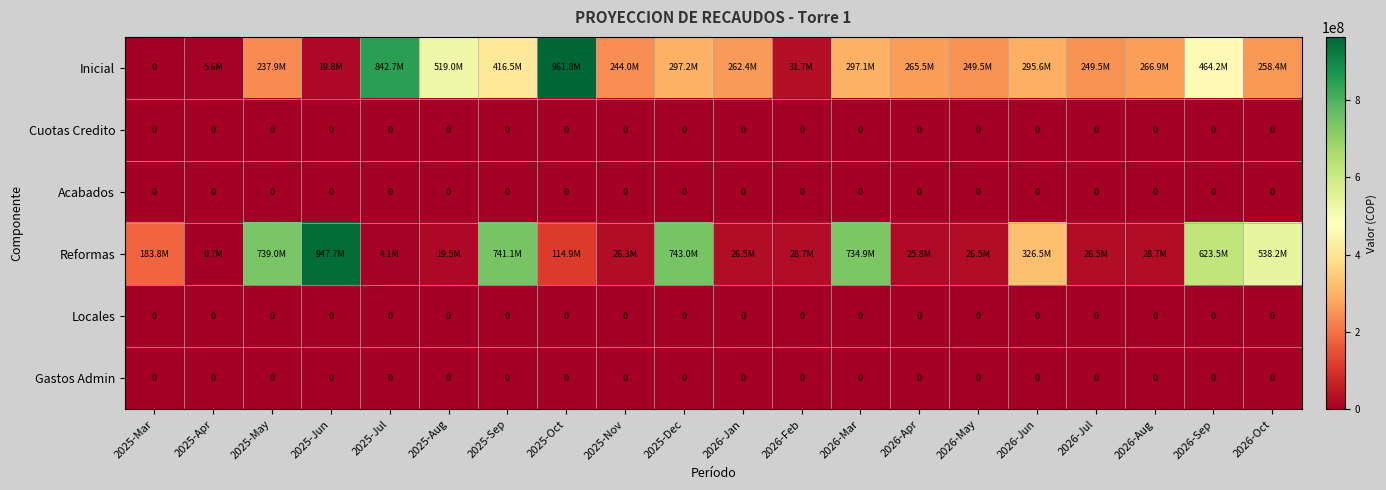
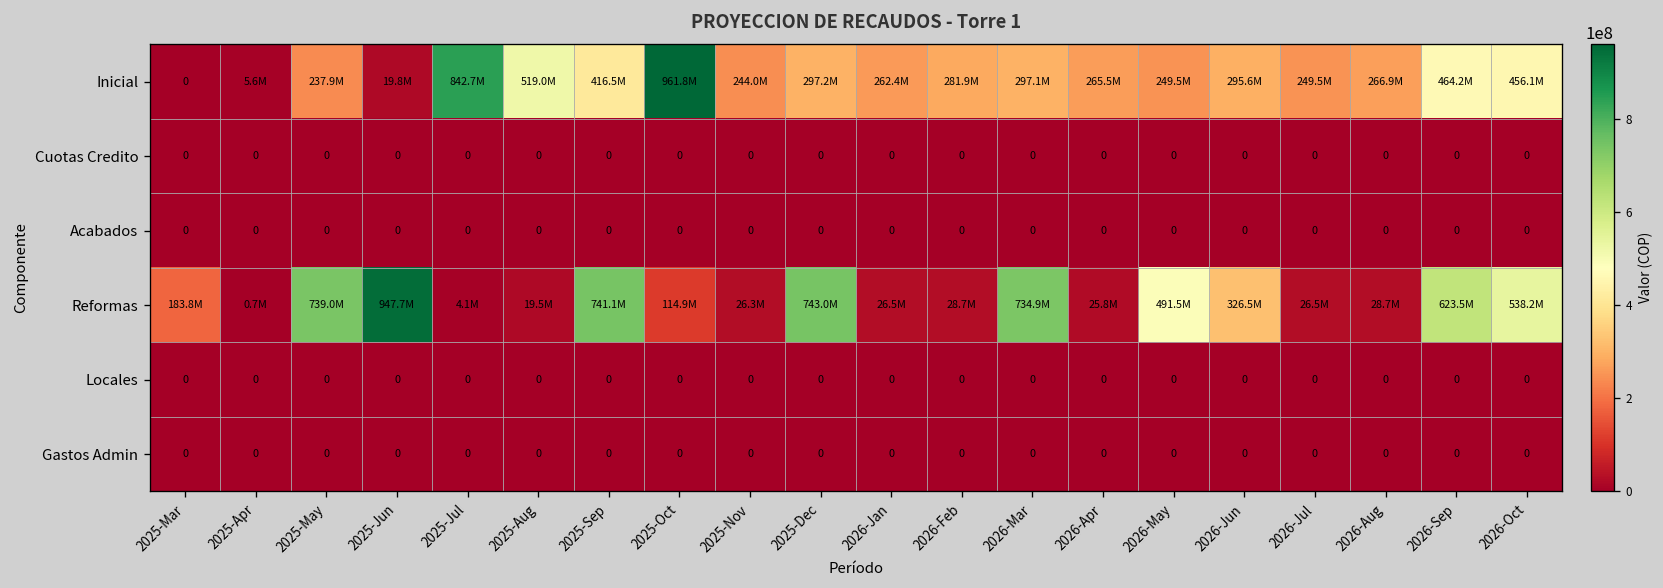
Inicial, 2026-Feb: 31.7M -> 281.9M
Inicial, 2026-Oct: 258.4M -> 456.1M
Reformas, 2026-May: 26.5M -> 491.5M
